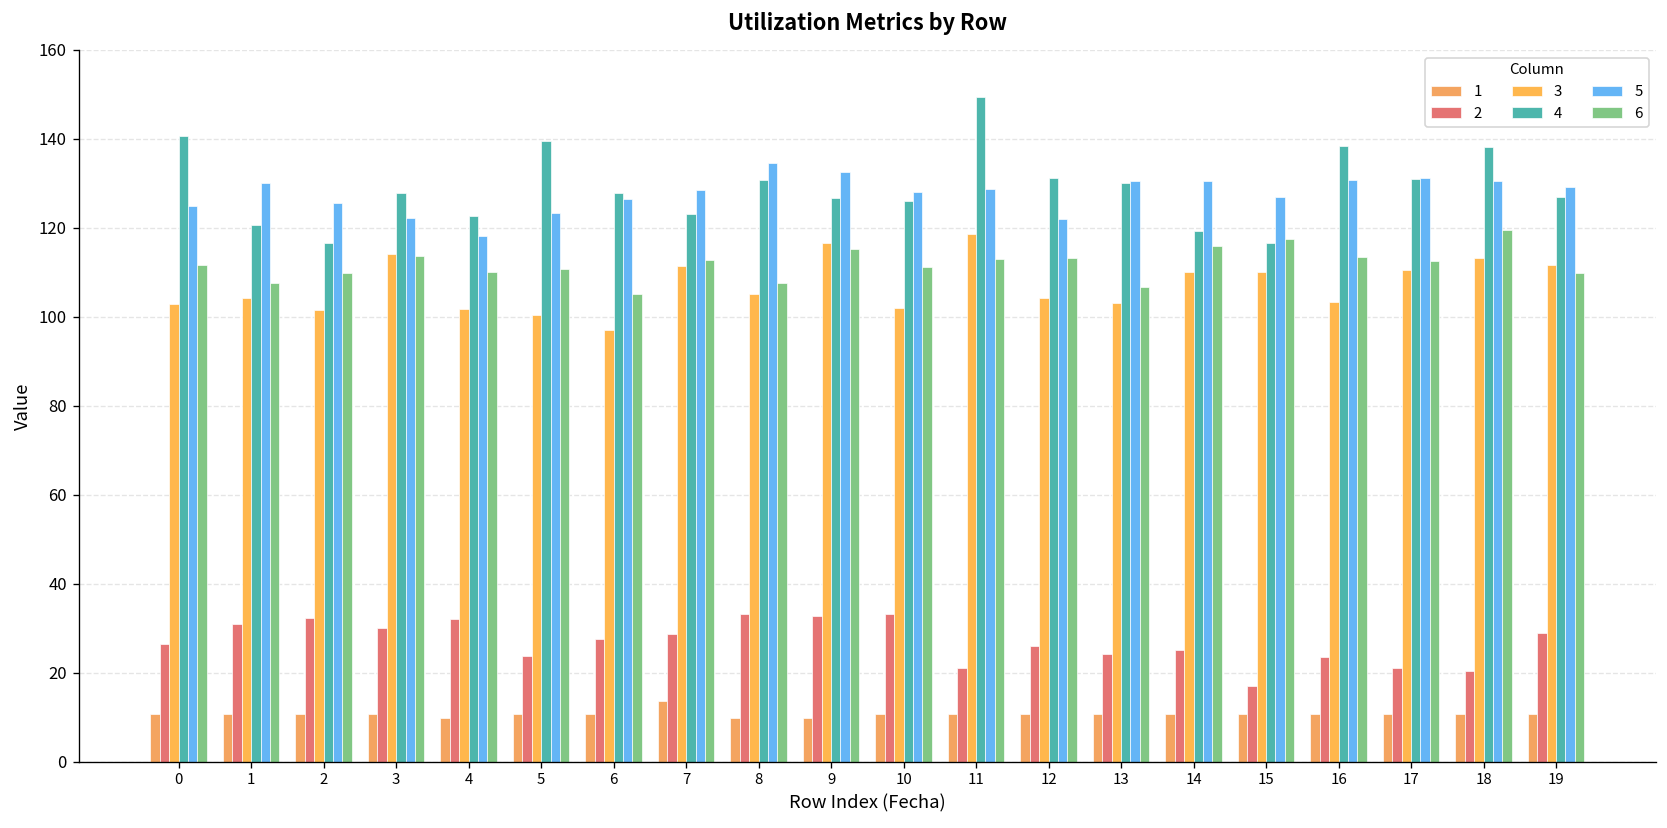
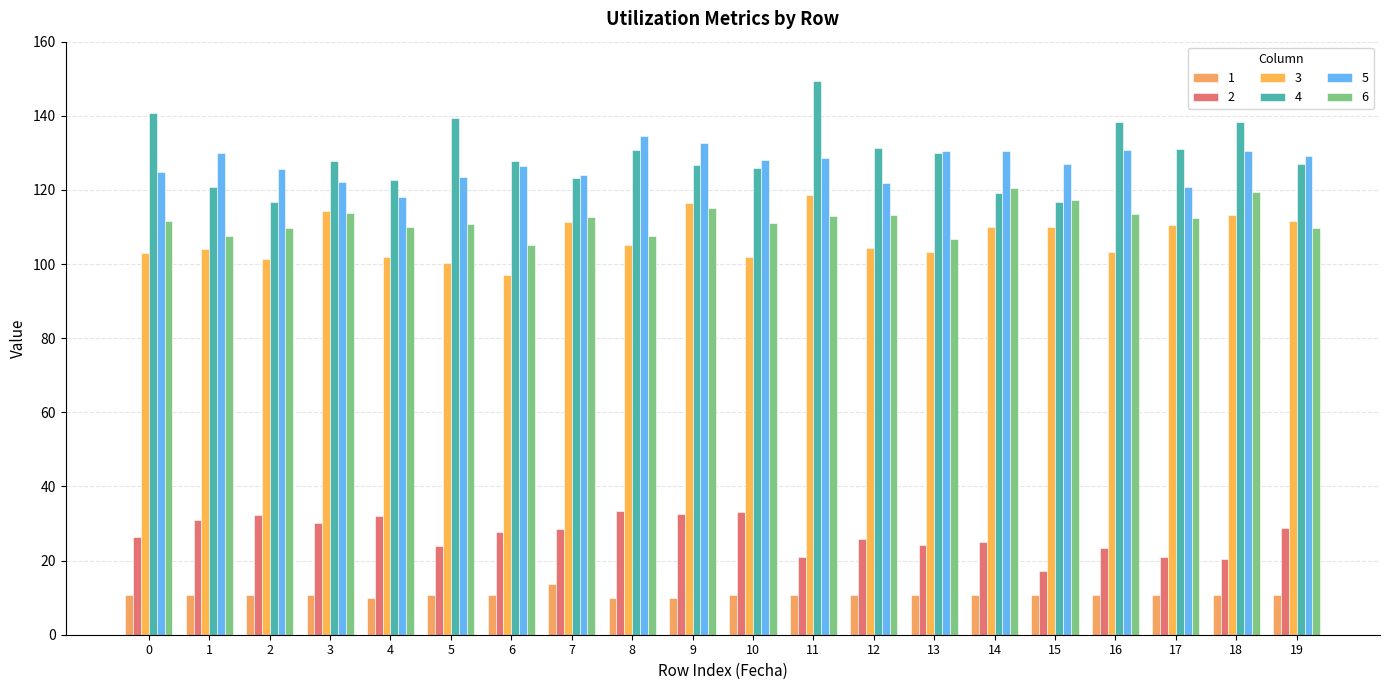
5, 7: 129 -> 124
6, 14: 116 -> 120
5, 17: 131 -> 121
